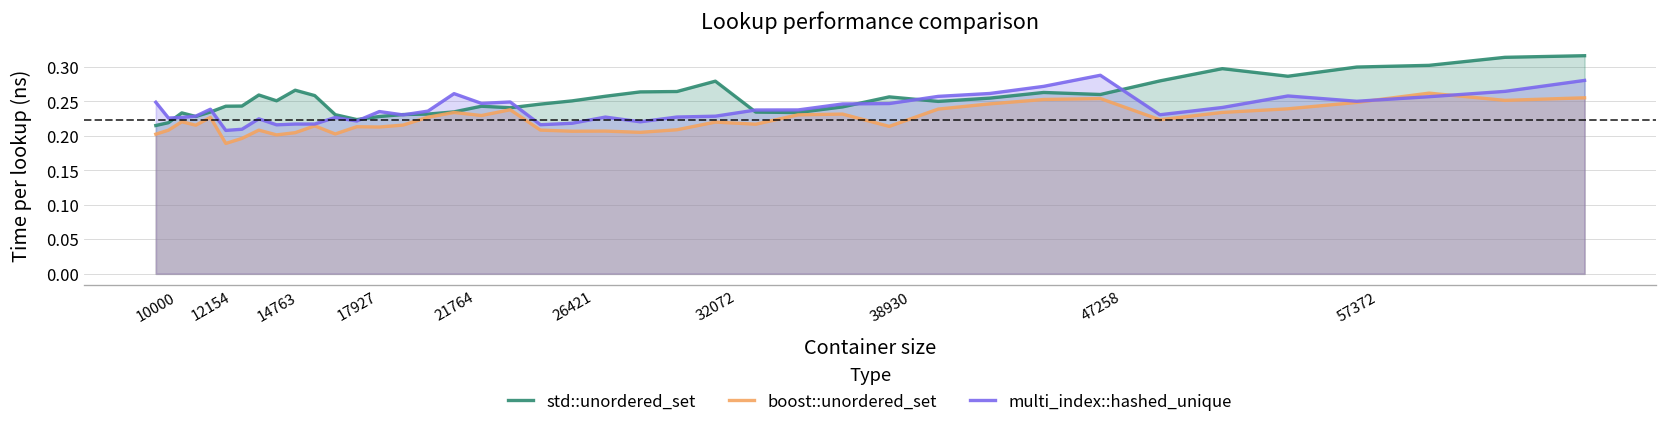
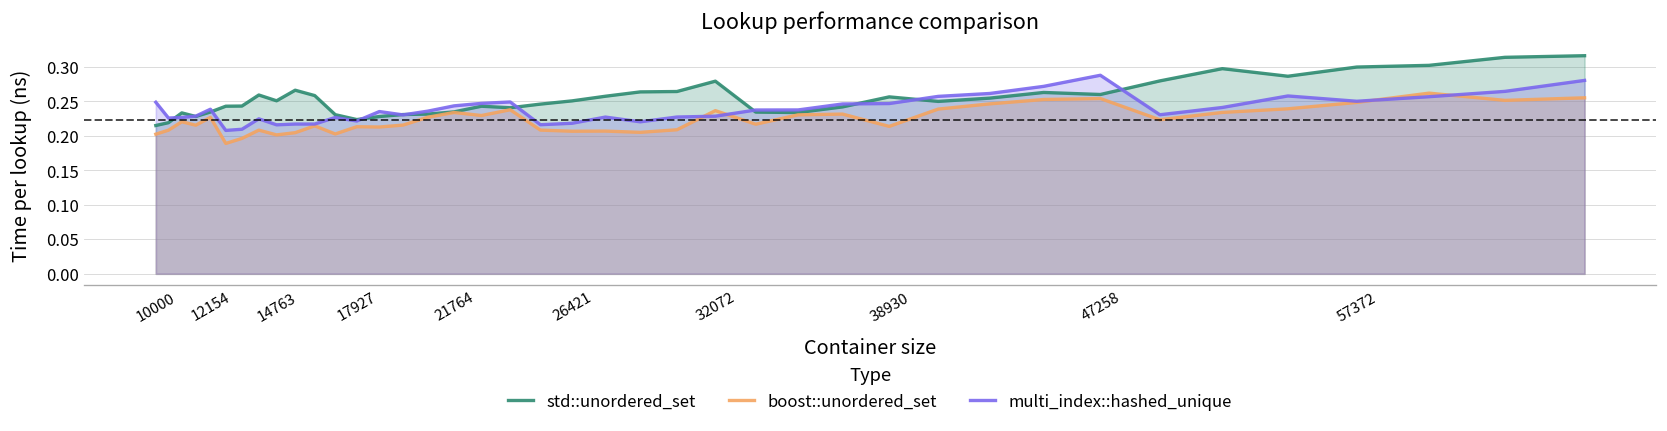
multi_index::hashed_unique, 21764: 0.26 -> 0.24
boost::unordered_set, 32072: 0.22 -> 0.24
